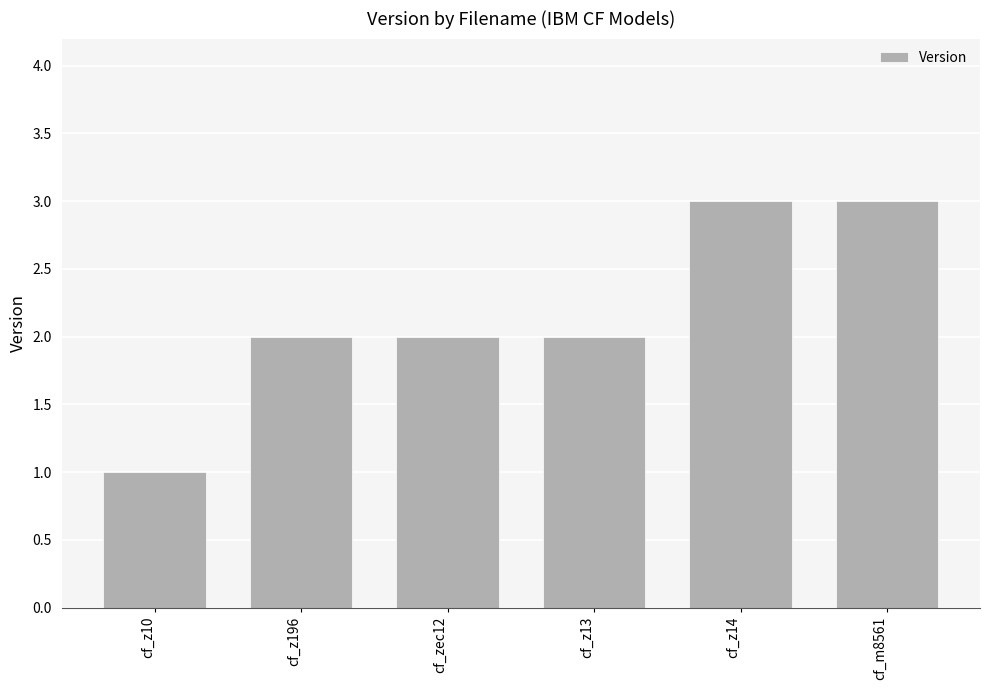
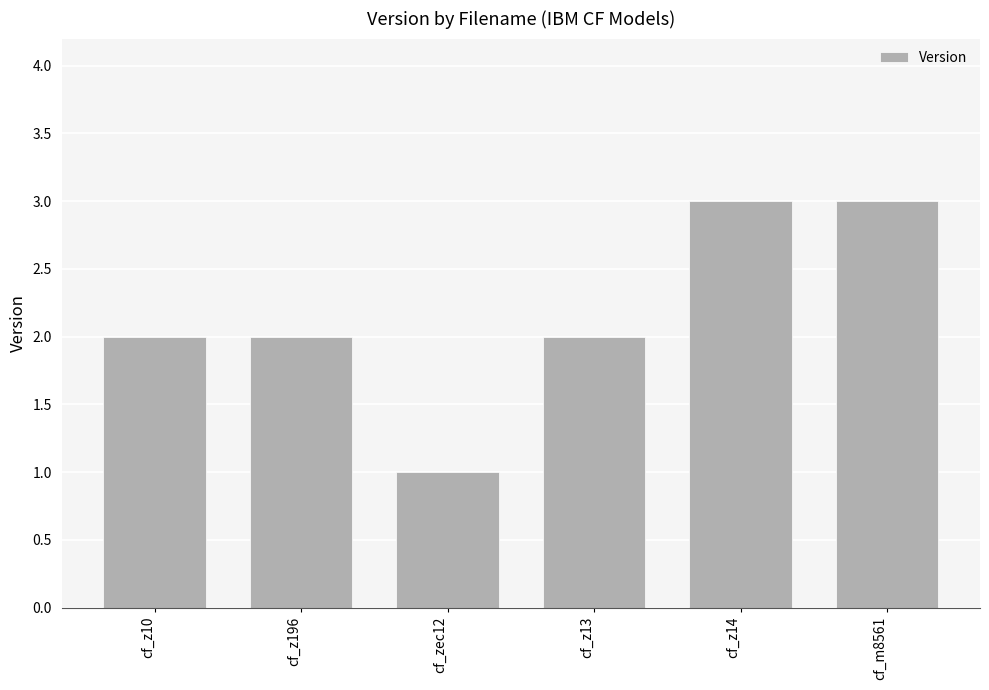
cf_z10: 1 -> 2
cf_zec12: 2 -> 1
